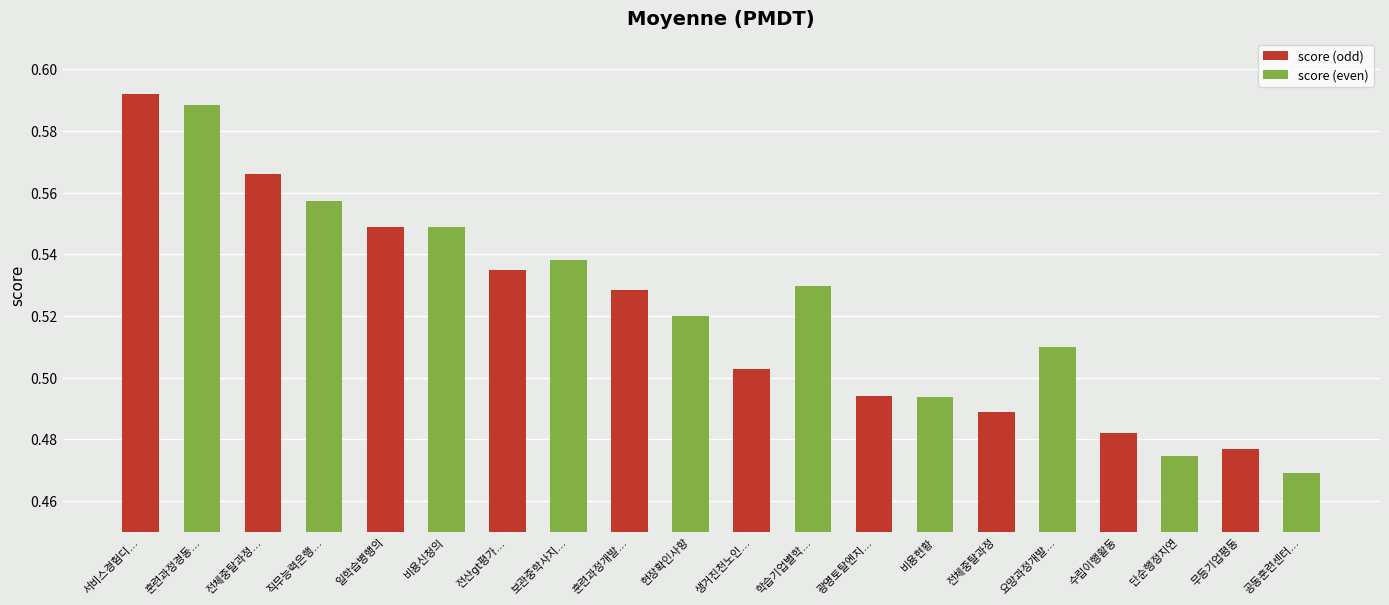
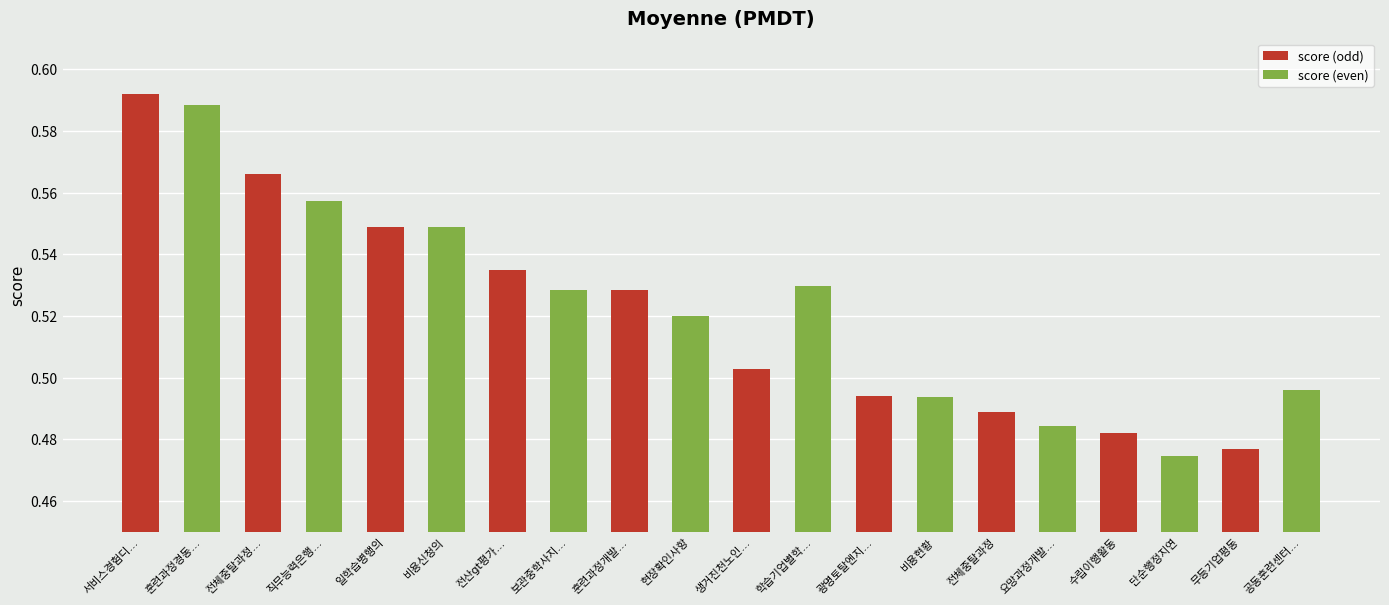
score (even), 보관중학사지...: 0.538 -> 0.528
score (even), 요망과정개발...: 0.510 -> 0.484
score (even), 공동훈련센터...: 0.469 -> 0.496
